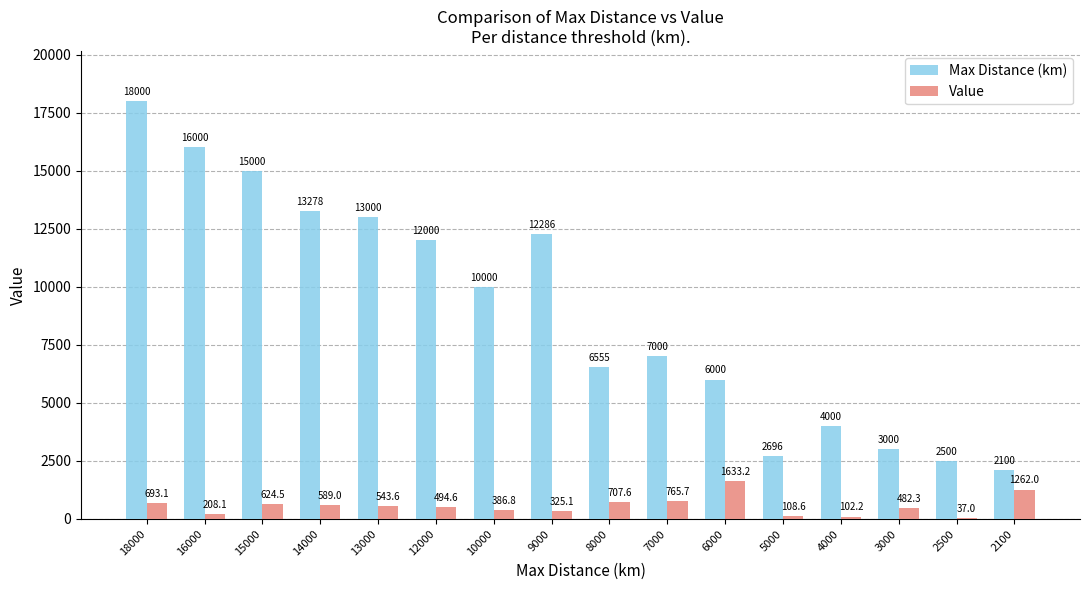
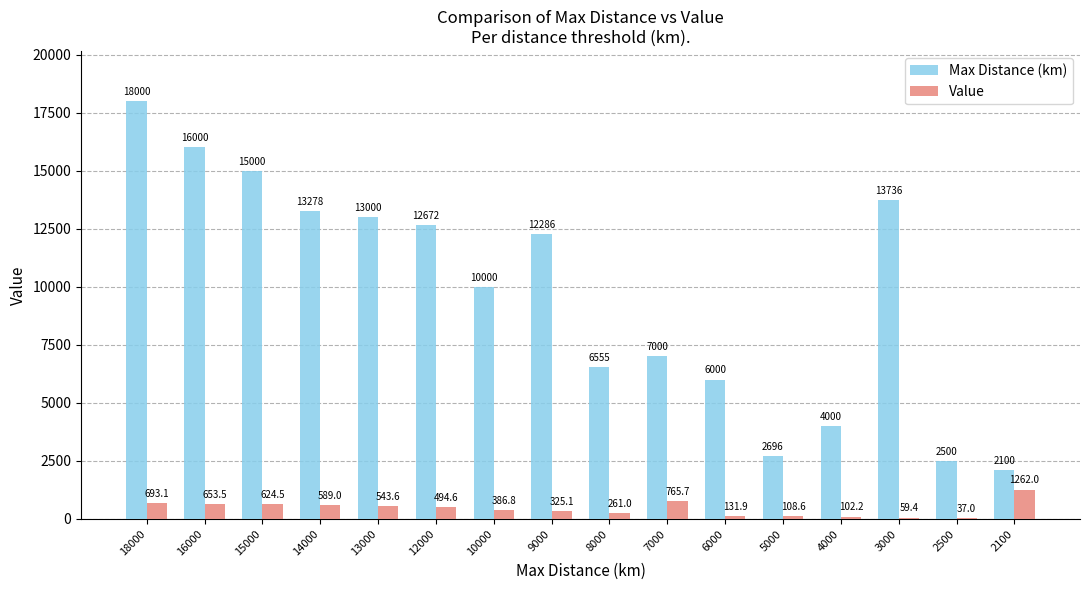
Value, 16000: 208.1 -> 653.5
Max Distance (km), 12000: 12000 -> 12672
Value, 8000: 707.6 -> 261.0
Value, 6000: 1633.2 -> 131.9
Max Distance (km), 3000: 3000 -> 13736
Value, 3000: 482.3 -> 59.4
